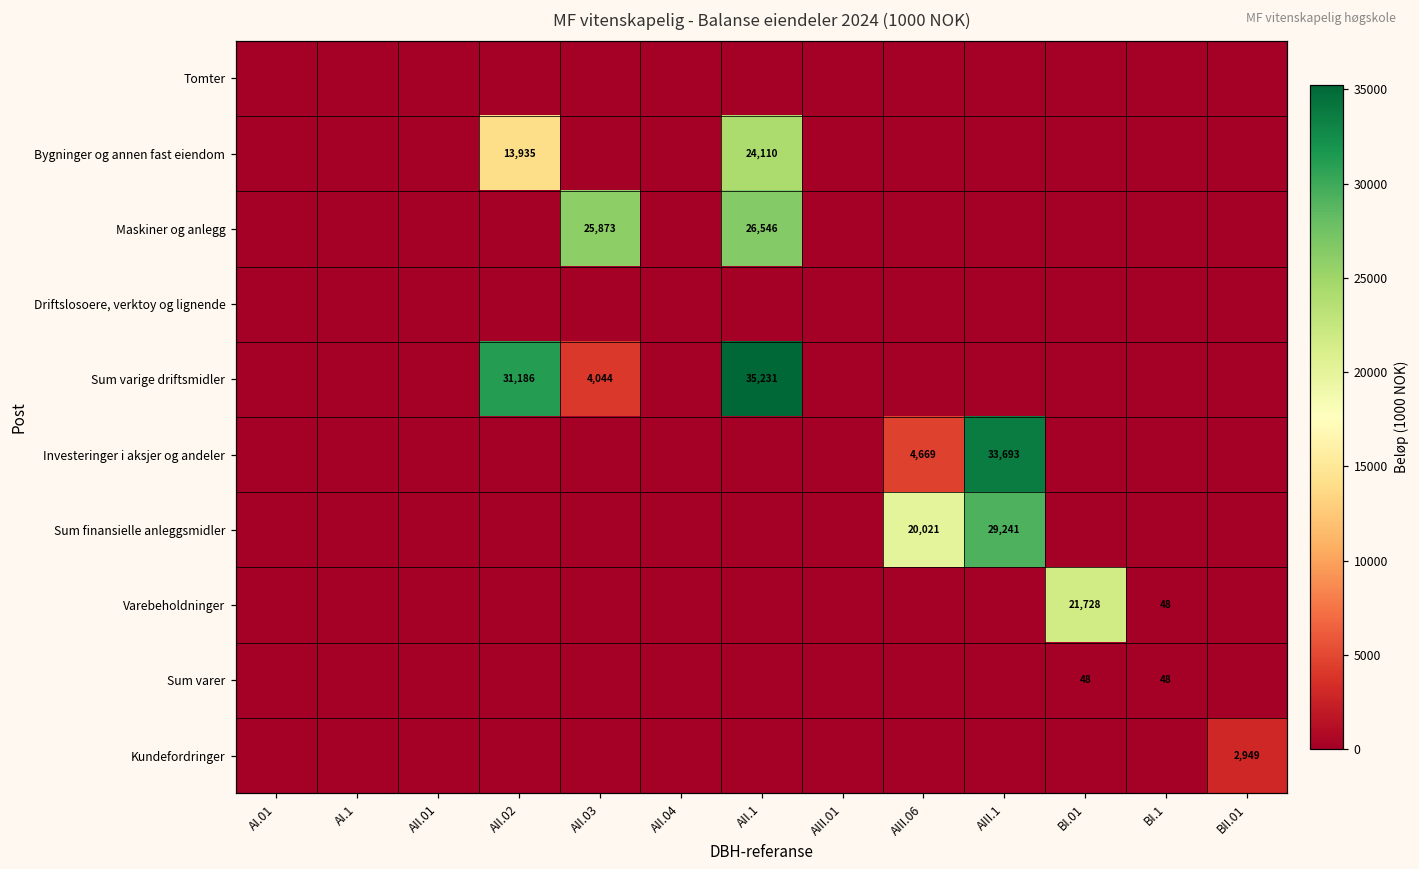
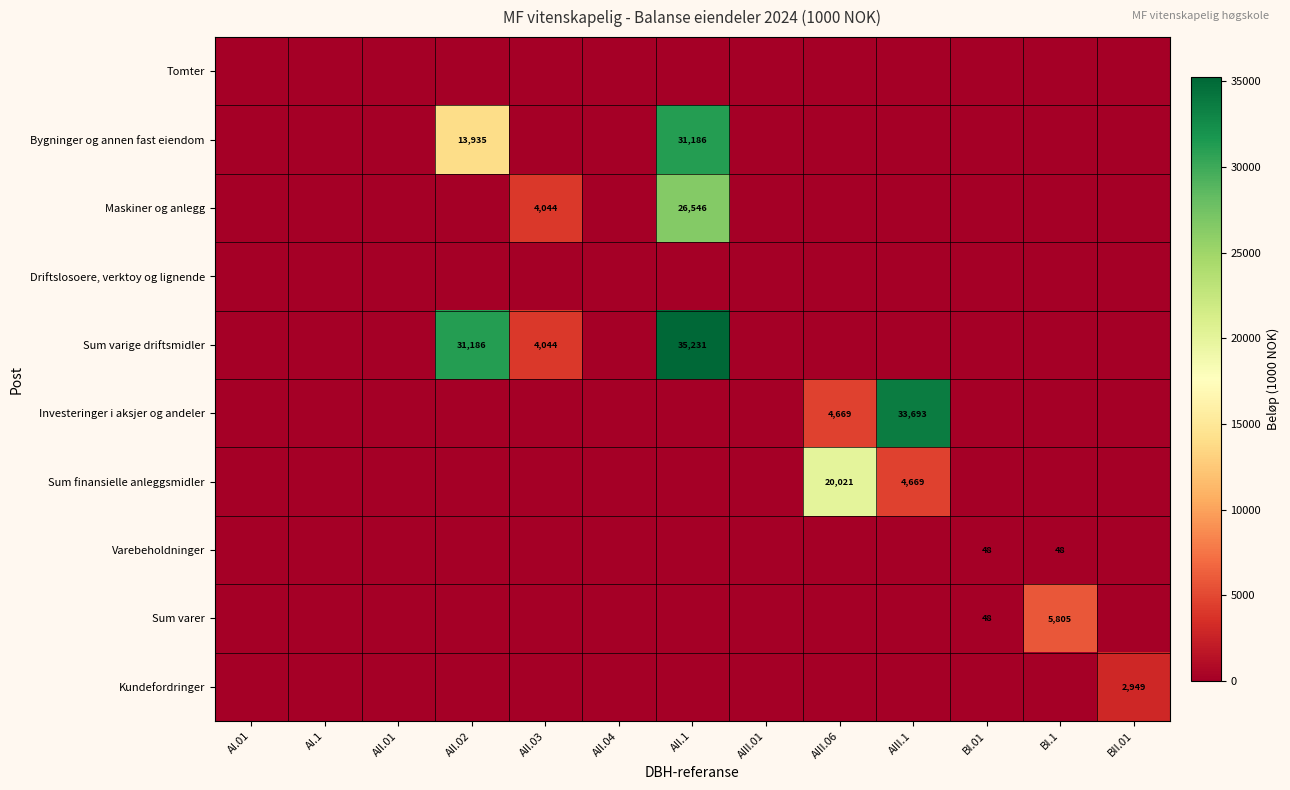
Bygninger og annen fast eiendom, AII.1: 24,110 -> 31,186
Maskiner og anlegg, AII.03: 25,873 -> 4,044
Sum finansielle anleggsmidler, AIII.1: 29,241 -> 4,669
Varebeholdninger, BI.01: 21,728 -> 48
Sum varer, BI.1: 48 -> 5,805
